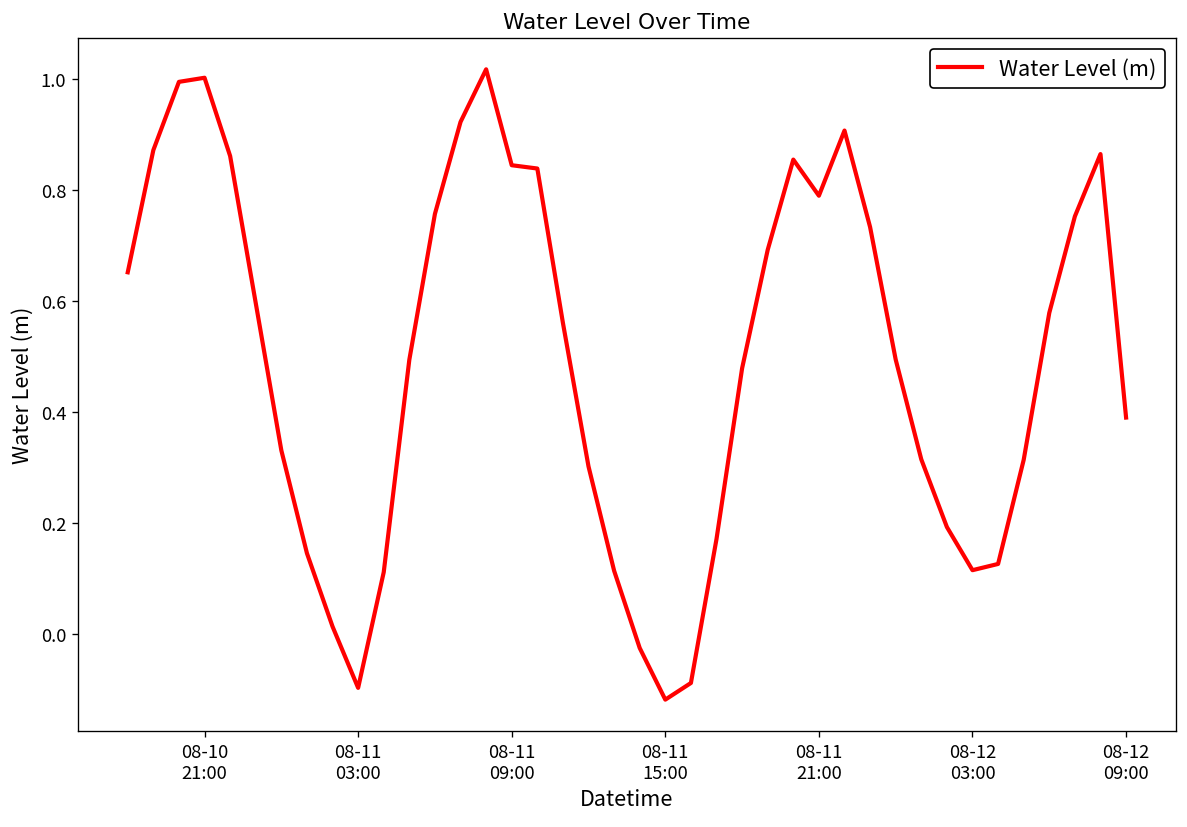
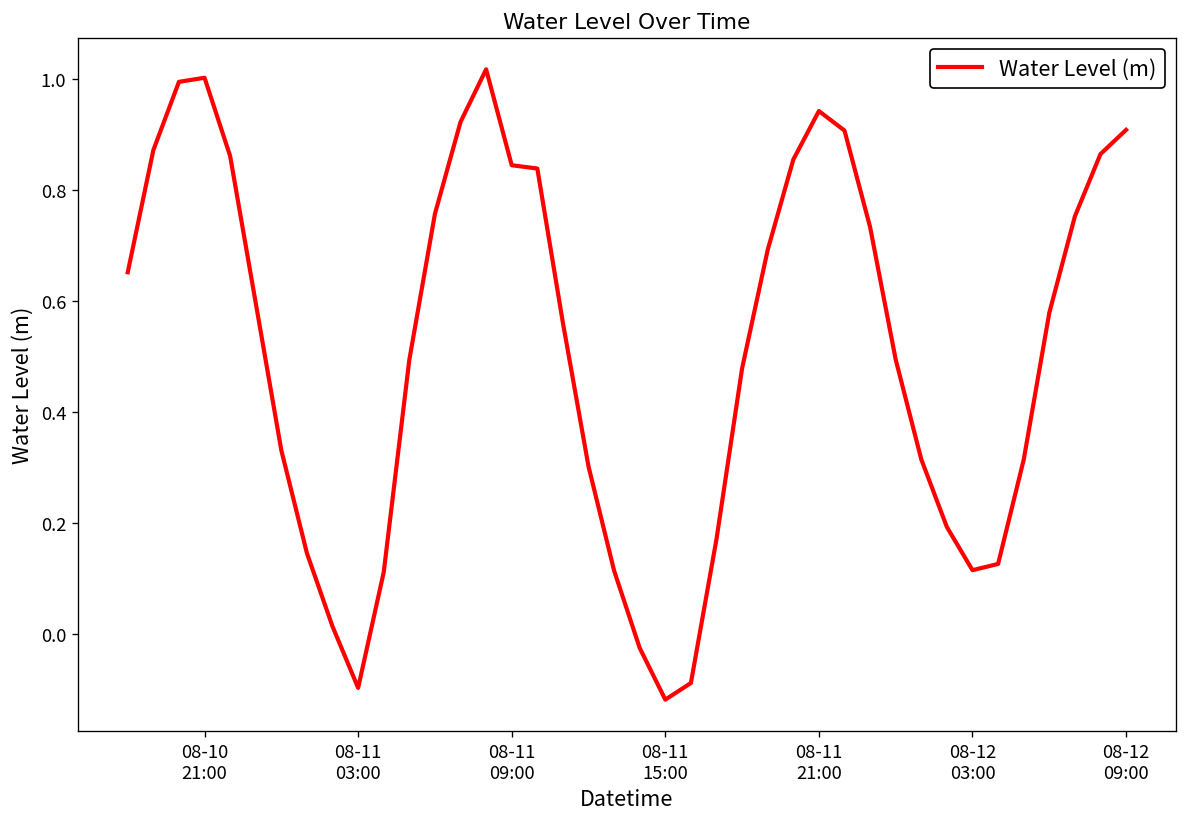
08-11 21:00: 0.79 -> 0.94
08-12 09:00: 0.39 -> 0.91
